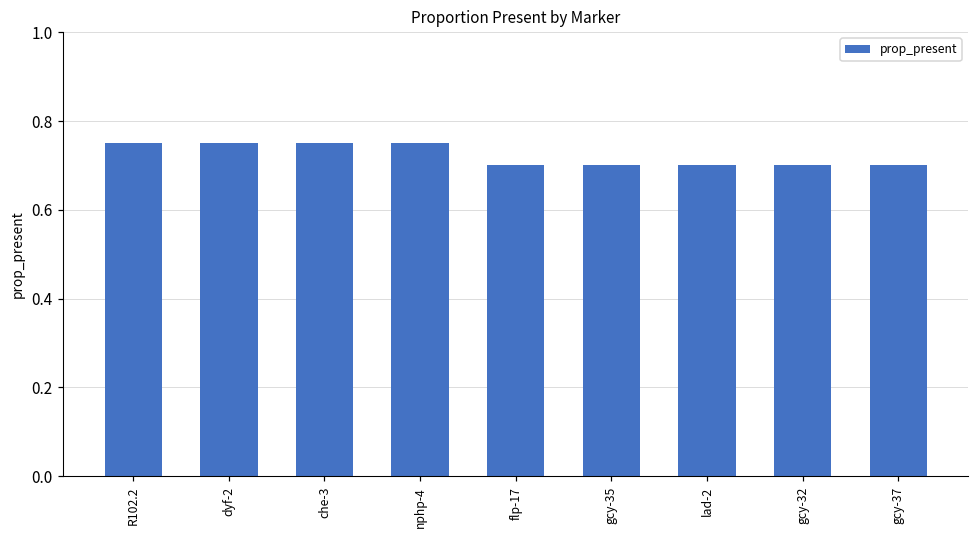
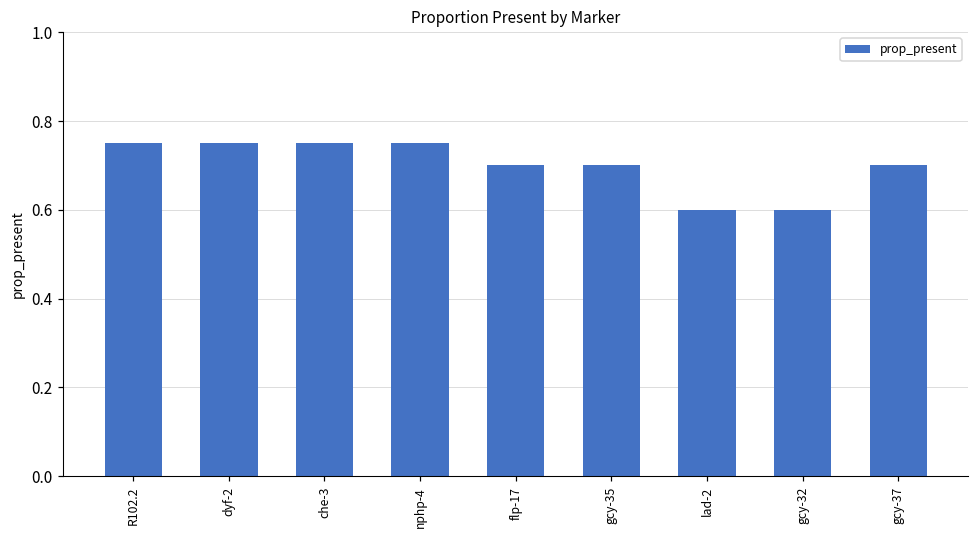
lad-2: 0.7 -> 0.6
gcy-32: 0.7 -> 0.6
